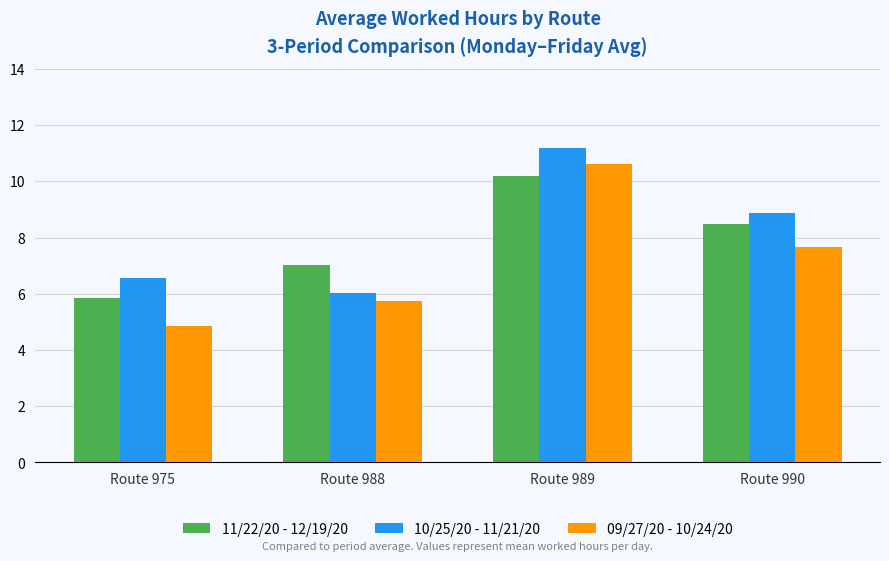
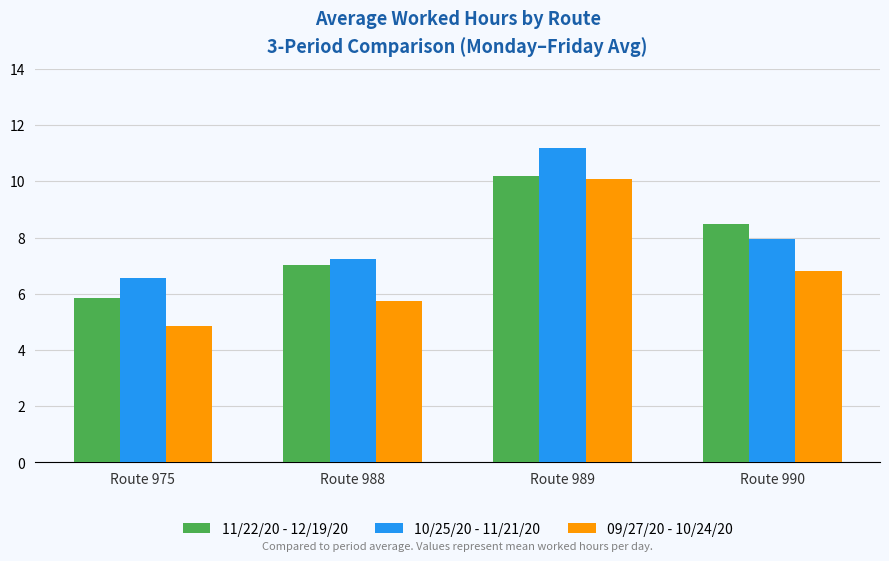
10/25/20 - 11/21/20, Route 988: 6.0 -> 7.2
09/27/20 - 10/24/20, Route 989: 10.6 -> 10.1
10/25/20 - 11/21/20, Route 990: 8.9 -> 8.0
09/27/20 - 10/24/20, Route 990: 7.7 -> 6.8
